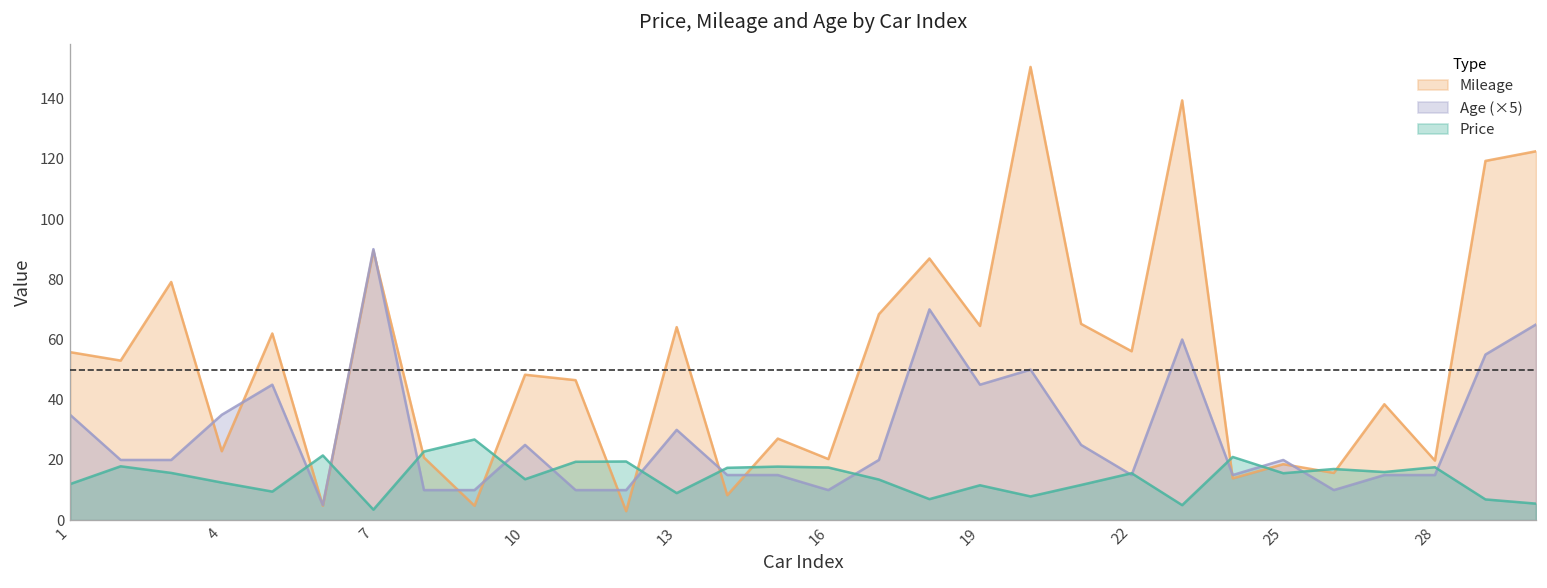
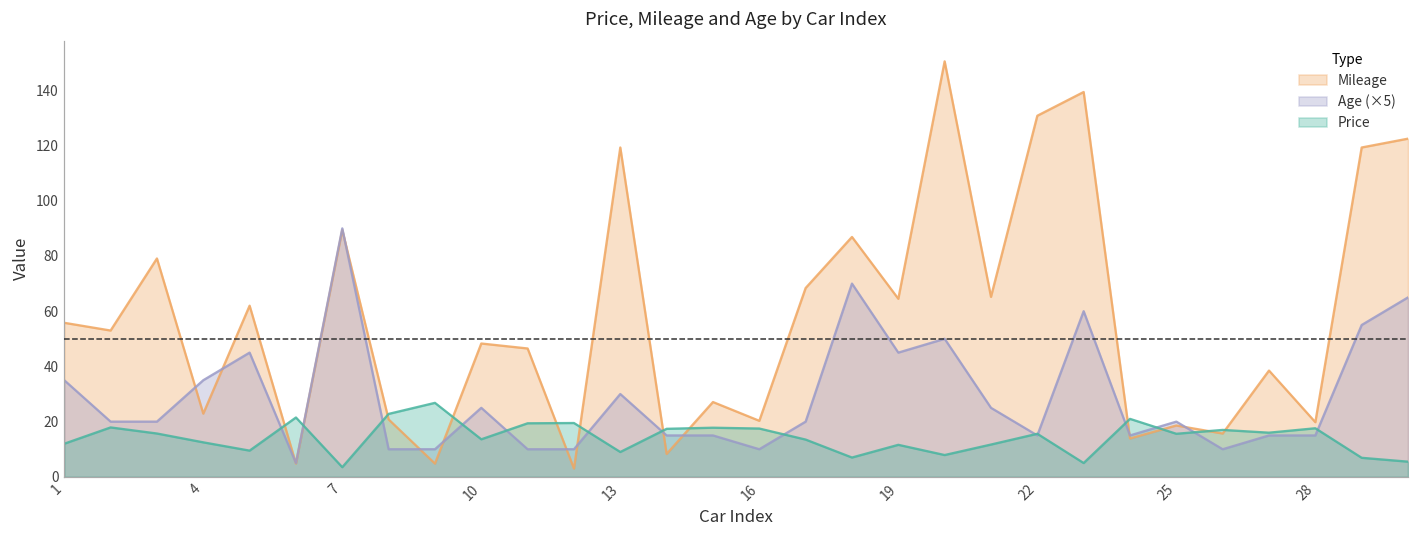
Mileage, 13: 64 -> 119
Mileage, 22: 56 -> 131
